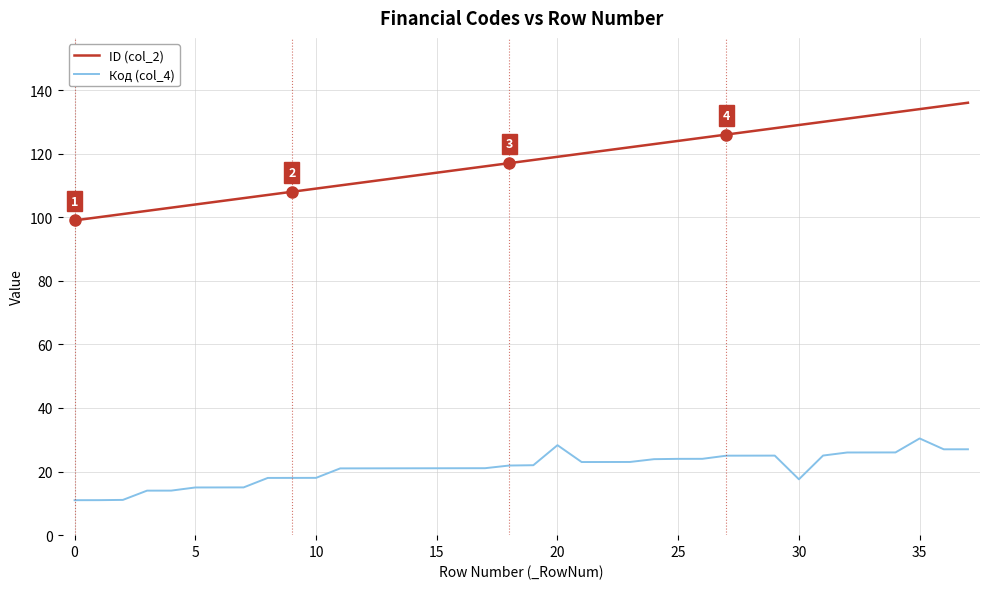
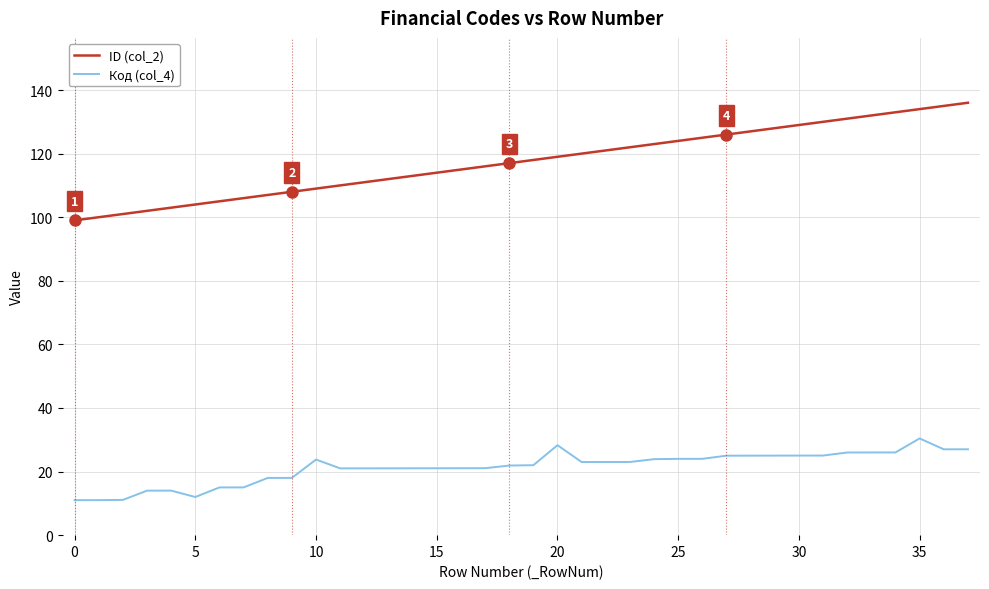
Код (col_4), 5: 15 -> 12
Код (col_4), 10: 18 -> 24
Код (col_4), 30: 18 -> 25
